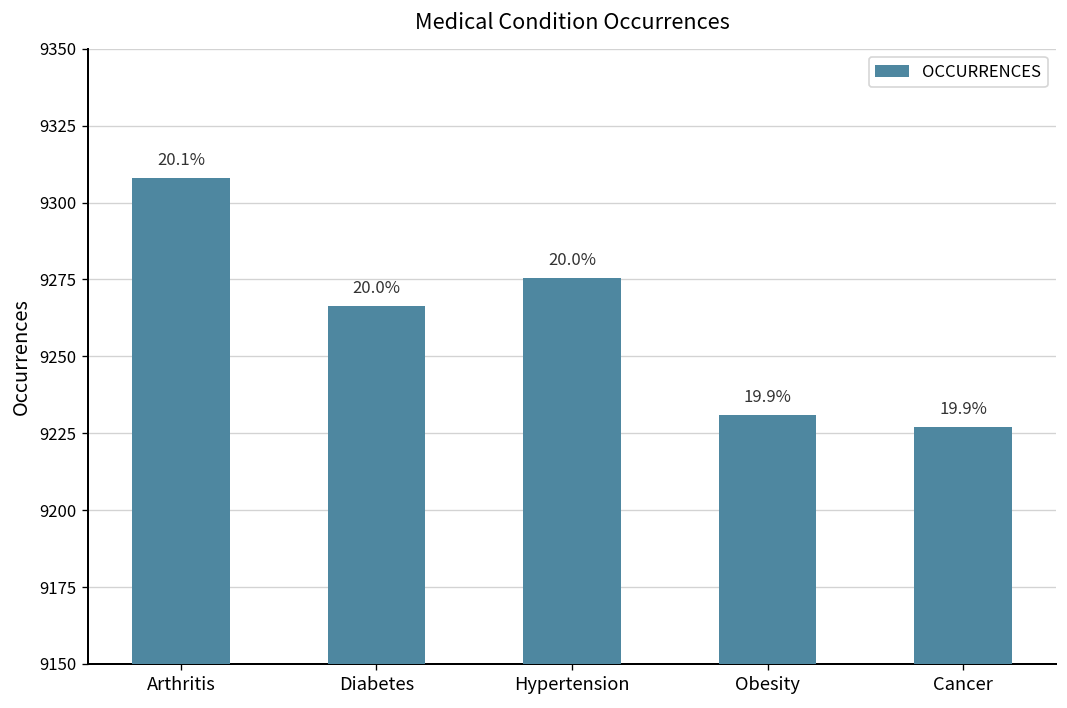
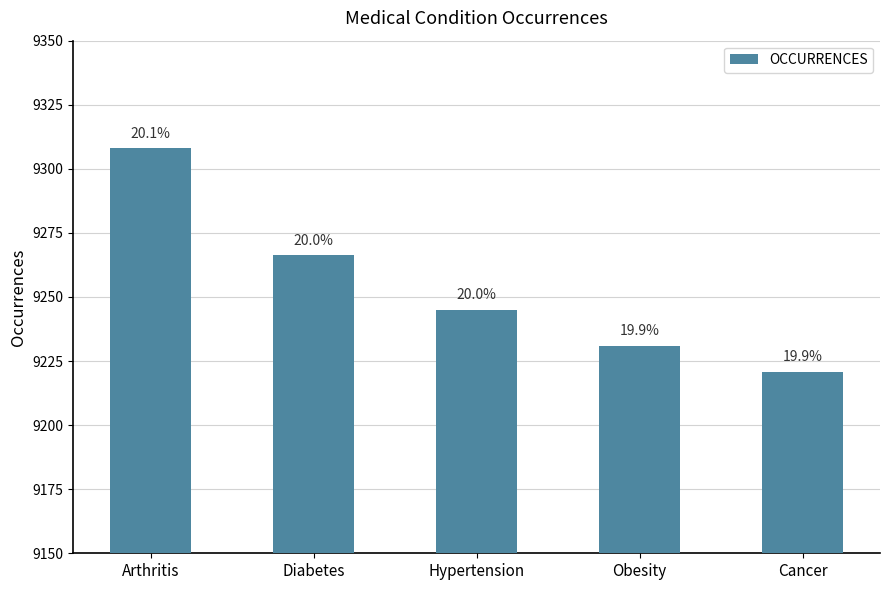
Hypertension: 9275 -> 9245
Cancer: 9227 -> 9221
